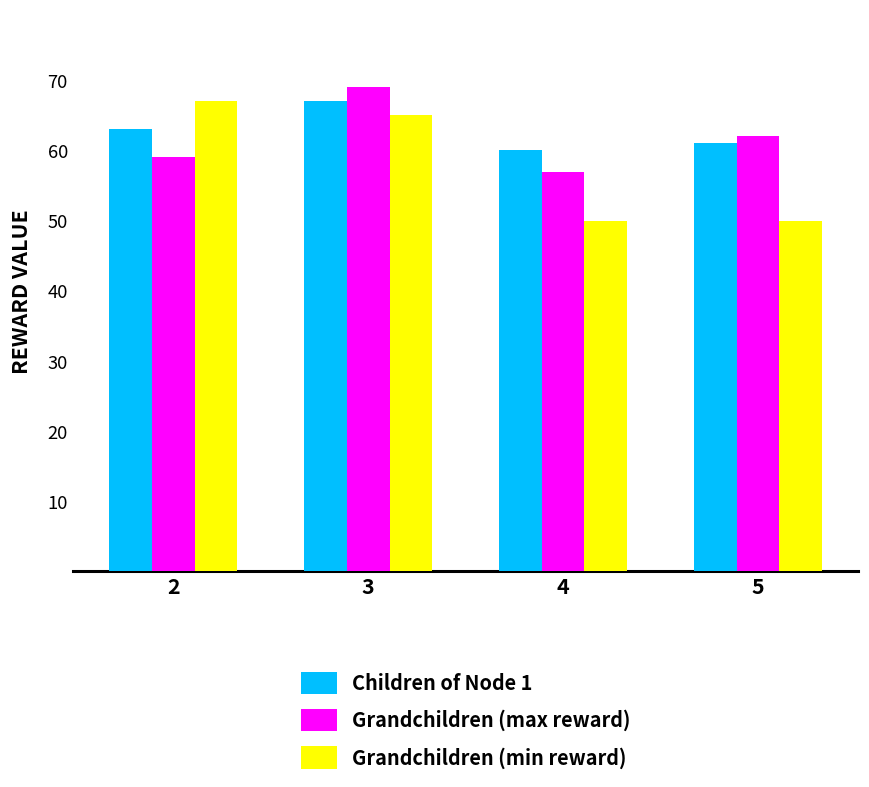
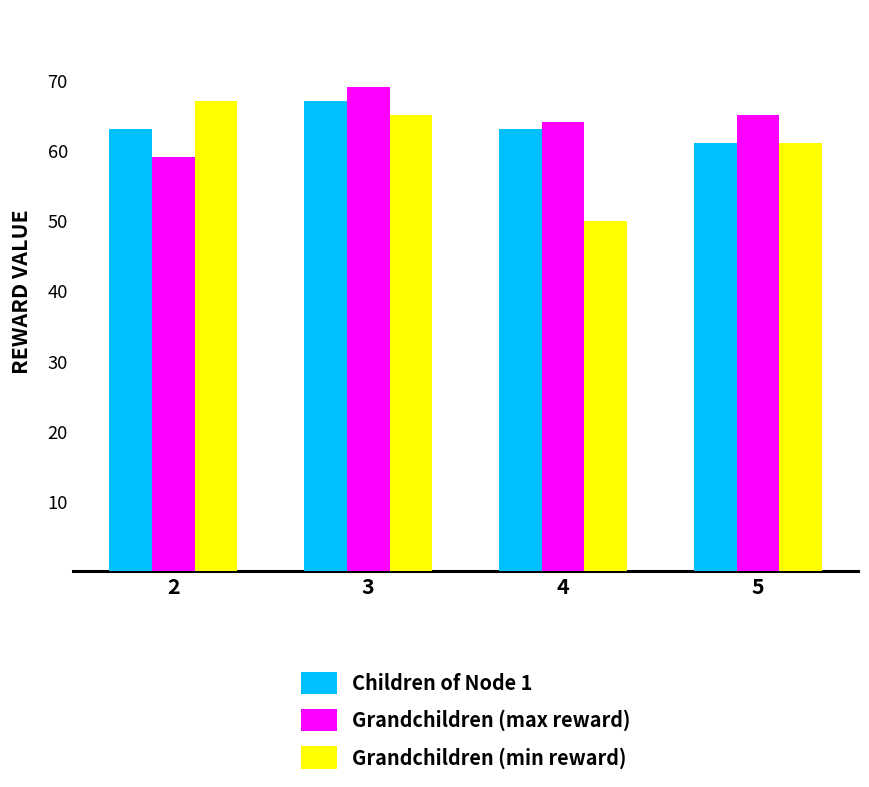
Children of Node 1, 4: 60 -> 63
Grandchildren (max reward), 4: 57 -> 64
Grandchildren (max reward), 5: 62 -> 65
Grandchildren (min reward), 5: 50 -> 61
